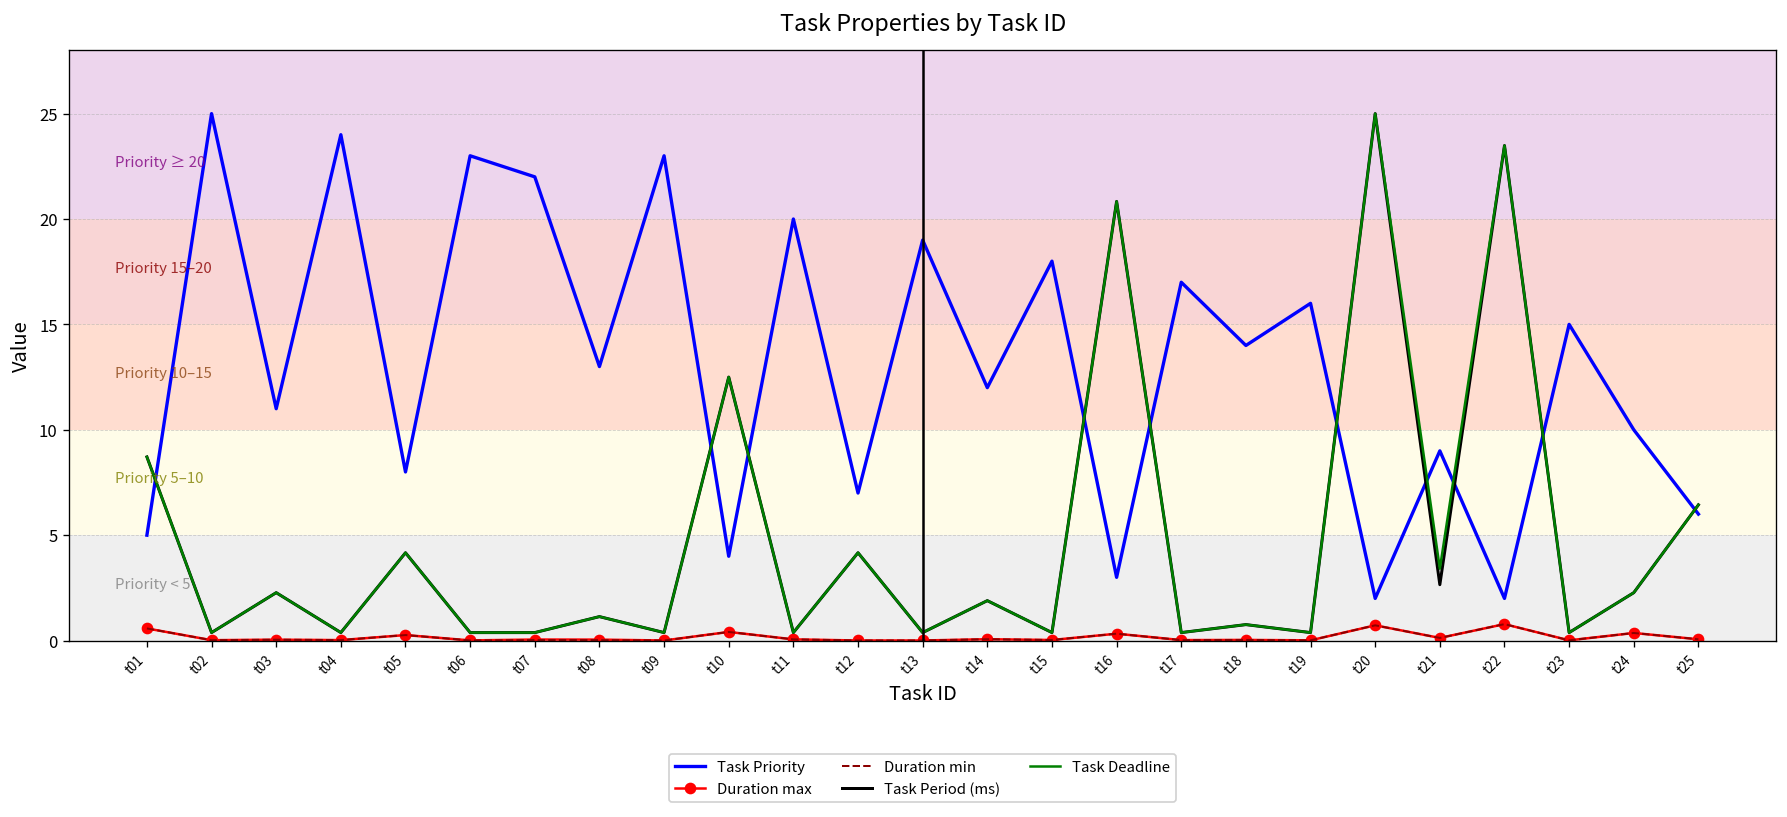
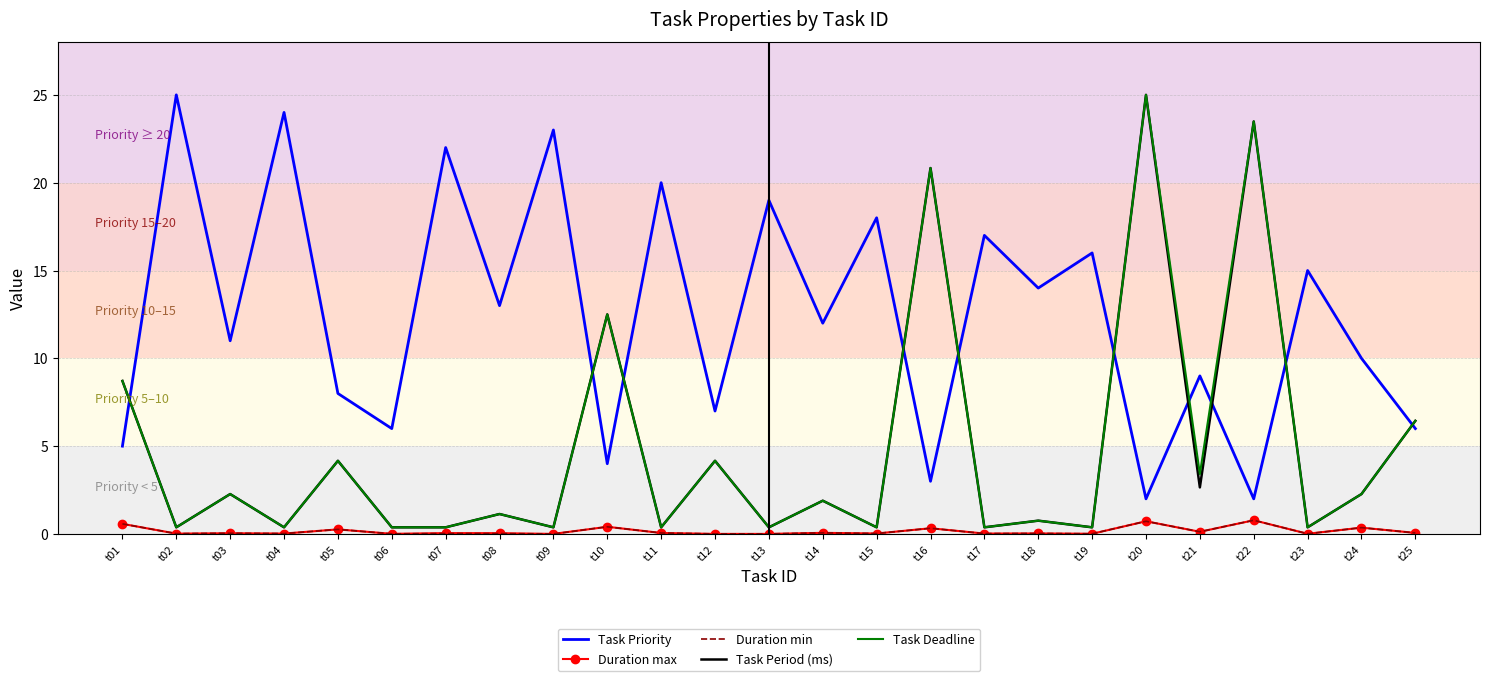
Task Priority, t06: 23 -> 6
